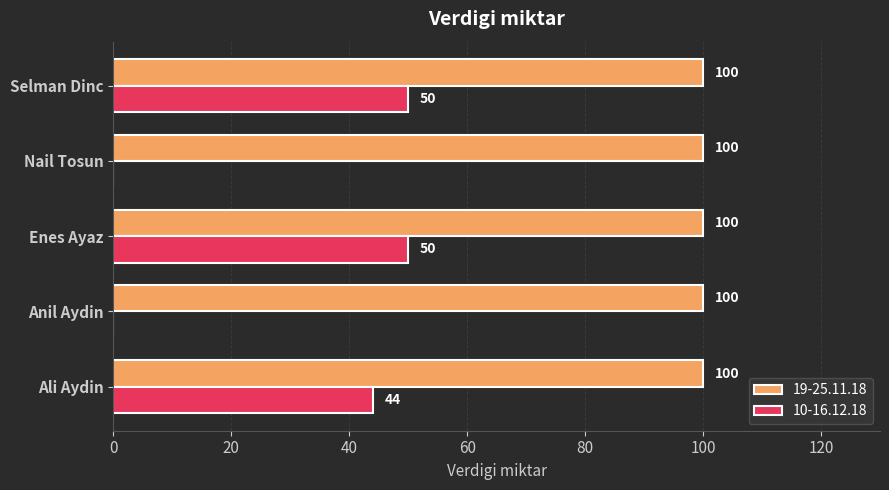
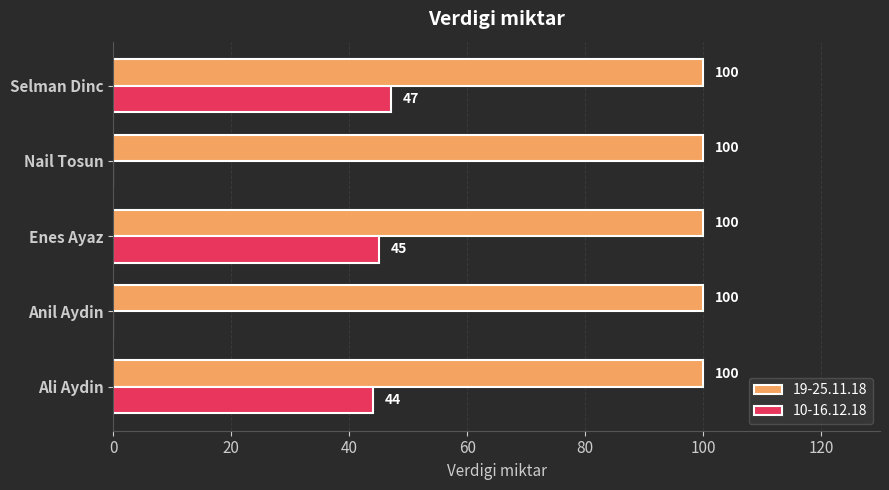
10-16.12.18, Selman Dinc: 50 -> 47
10-16.12.18, Enes Ayaz: 50 -> 45
